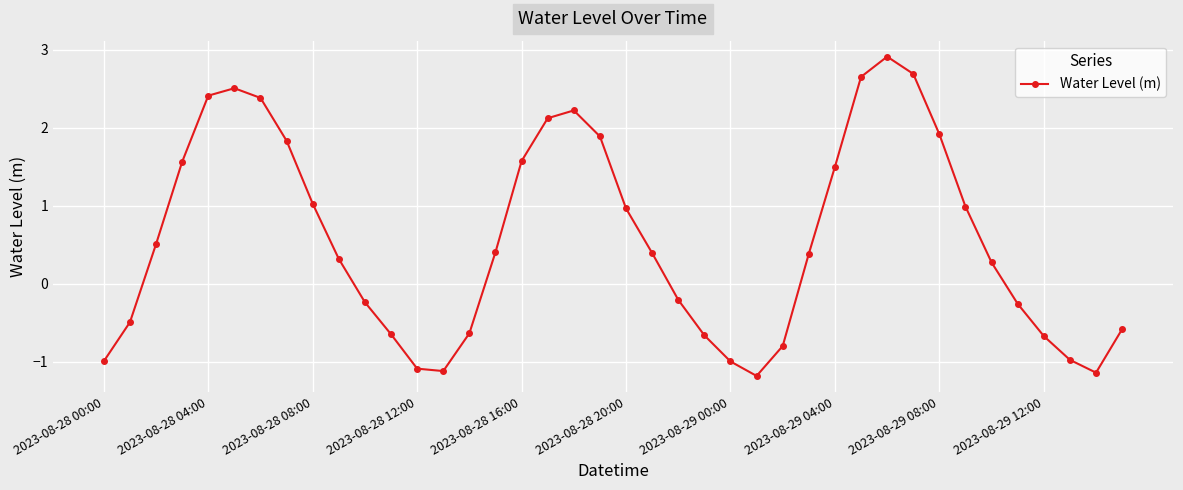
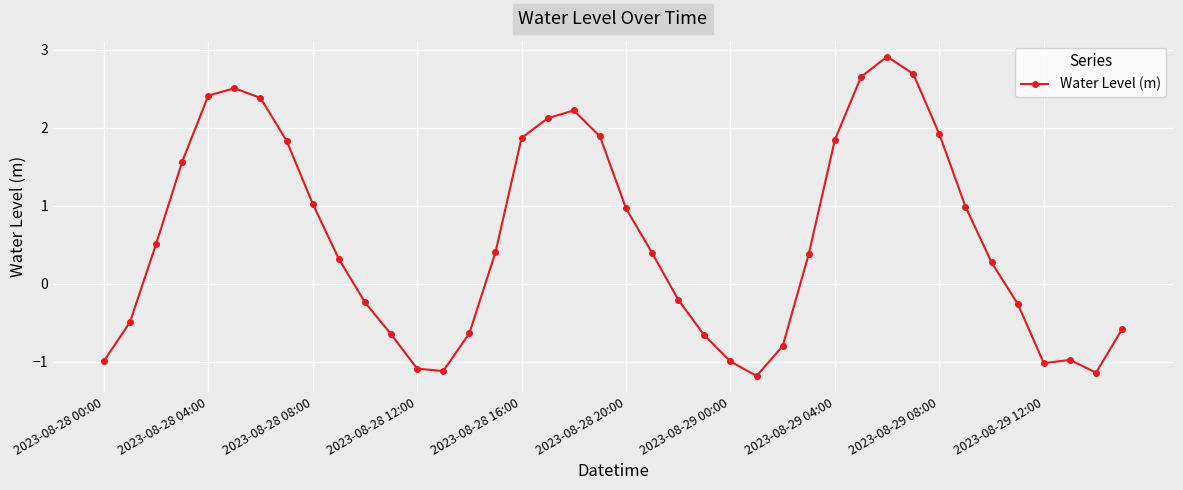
2023-08-28 16:00: 1.6 -> 1.9
2023-08-29 04:00: 1.5 -> 1.8
2023-08-29 12:00: -0.7 -> -1.0
